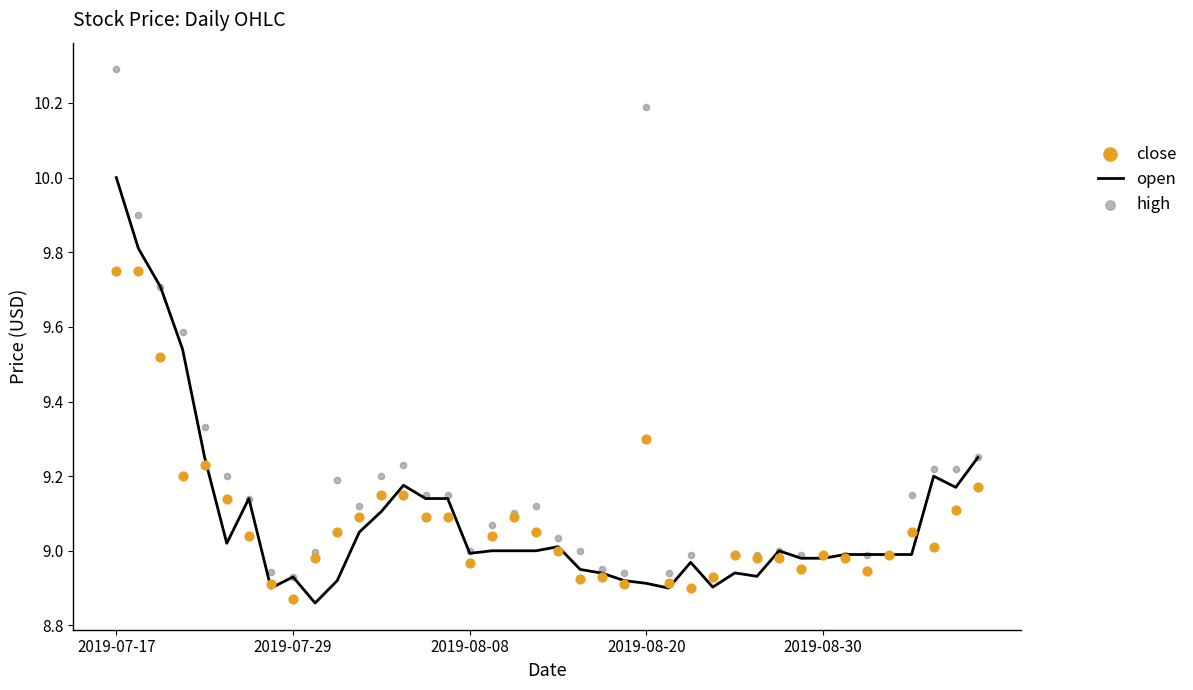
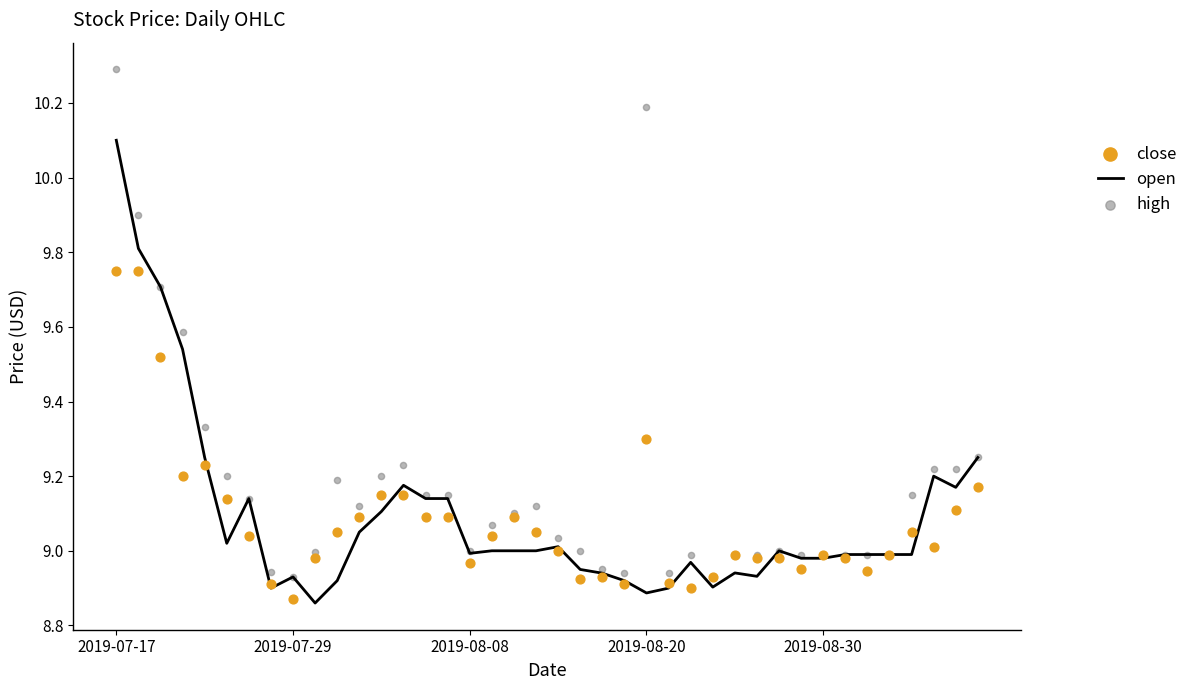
open, 2019-07-17: 10.0 -> 10.1
open, 2019-08-20: 8.91 -> 8.89
